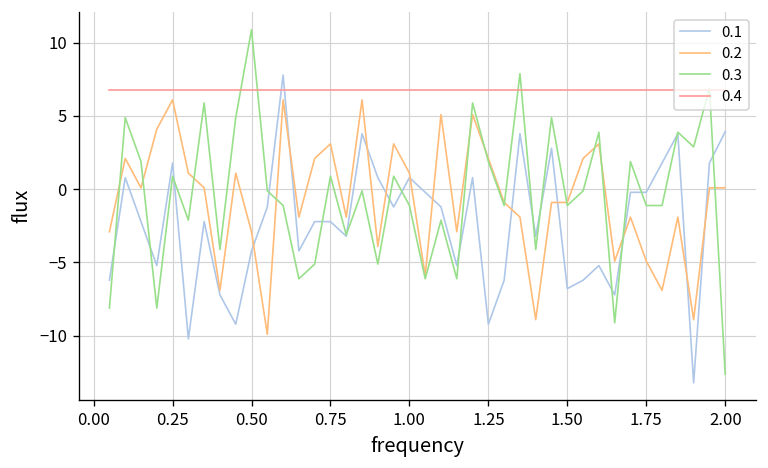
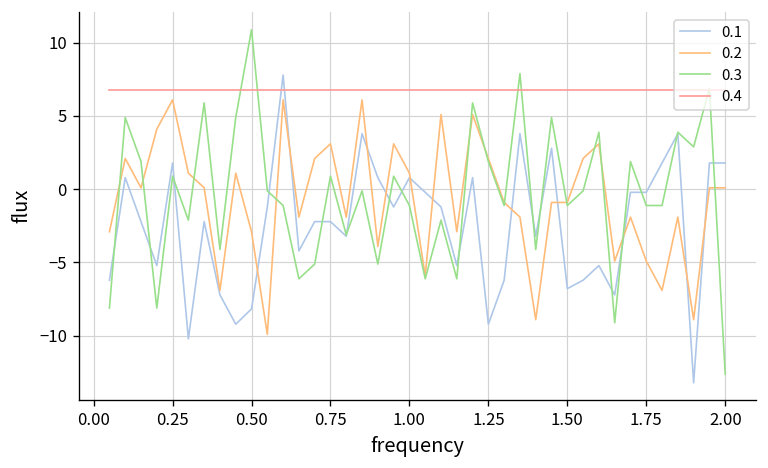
0.1, 0.50: -4.2 -> -8.2
0.1, 2.00: 3.9 -> 1.8
